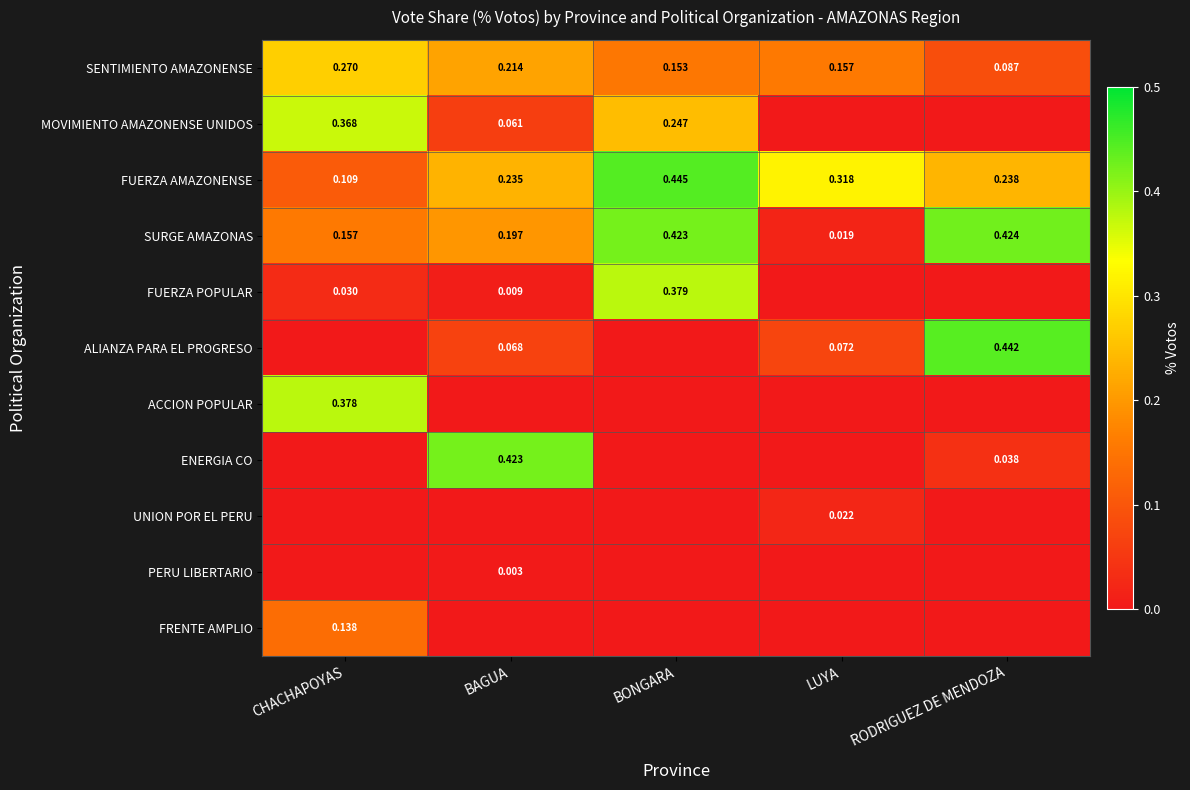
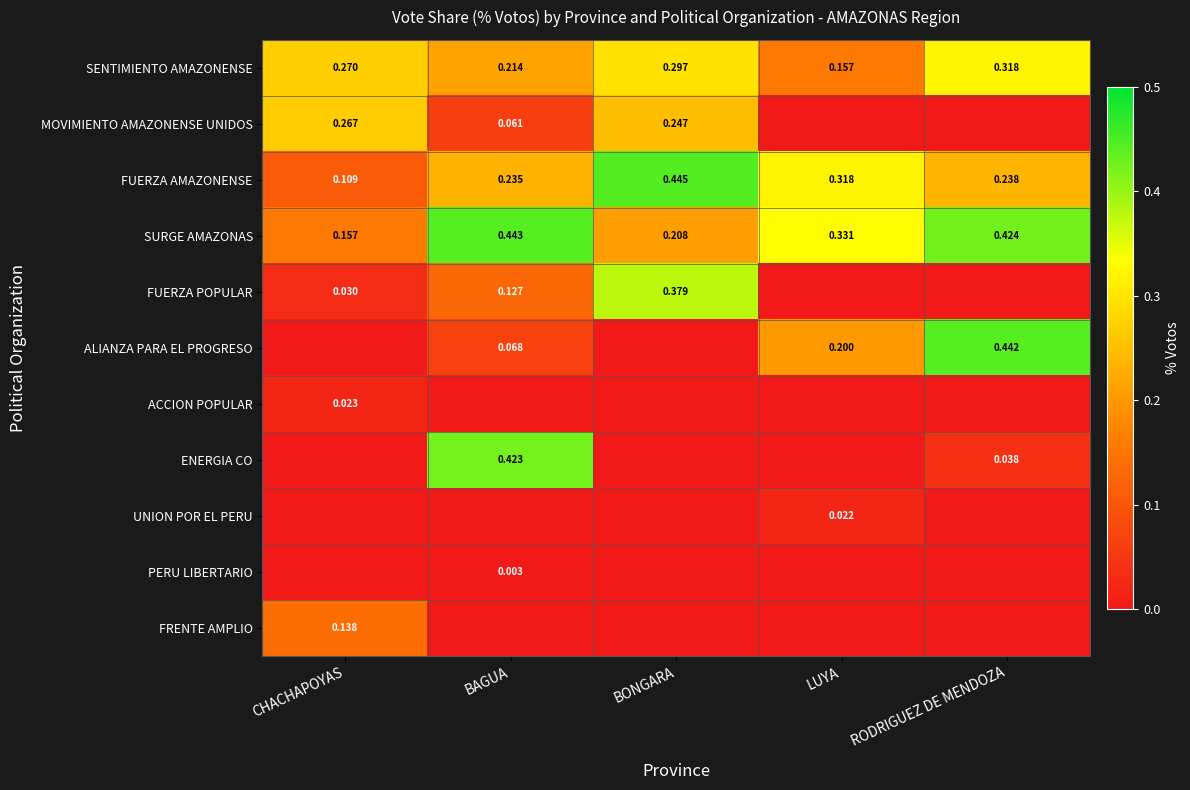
SENTIMIENTO AMAZONENSE, BONGARA: 0.153 -> 0.297
SENTIMIENTO AMAZONENSE, RODRIGUEZ DE MENDOZA: 0.087 -> 0.318
MOVIMIENTO AMAZONENSE UNIDOS, CHACHAPOYAS: 0.368 -> 0.267
SURGE AMAZONAS, BAGUA: 0.197 -> 0.443
SURGE AMAZONAS, BONGARA: 0.423 -> 0.208
SURGE AMAZONAS, LUYA: 0.019 -> 0.331
FUERZA POPULAR, BAGUA: 0.009 -> 0.127
ALIANZA PARA EL PROGRESO, LUYA: 0.072 -> 0.200
ACCION POPULAR, CHACHAPOYAS: 0.378 -> 0.023
